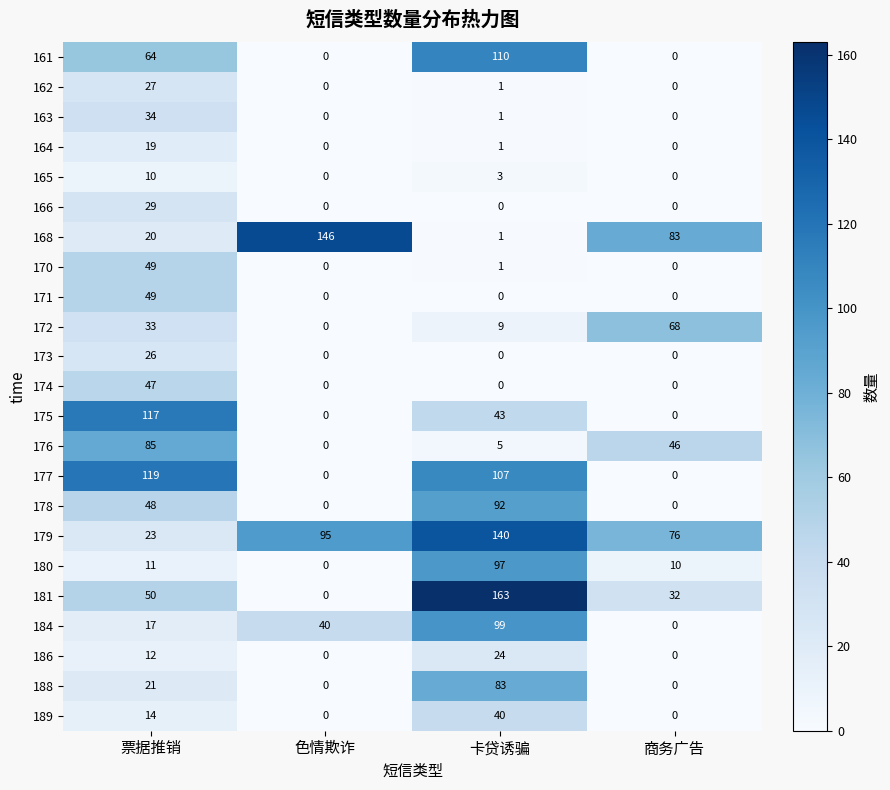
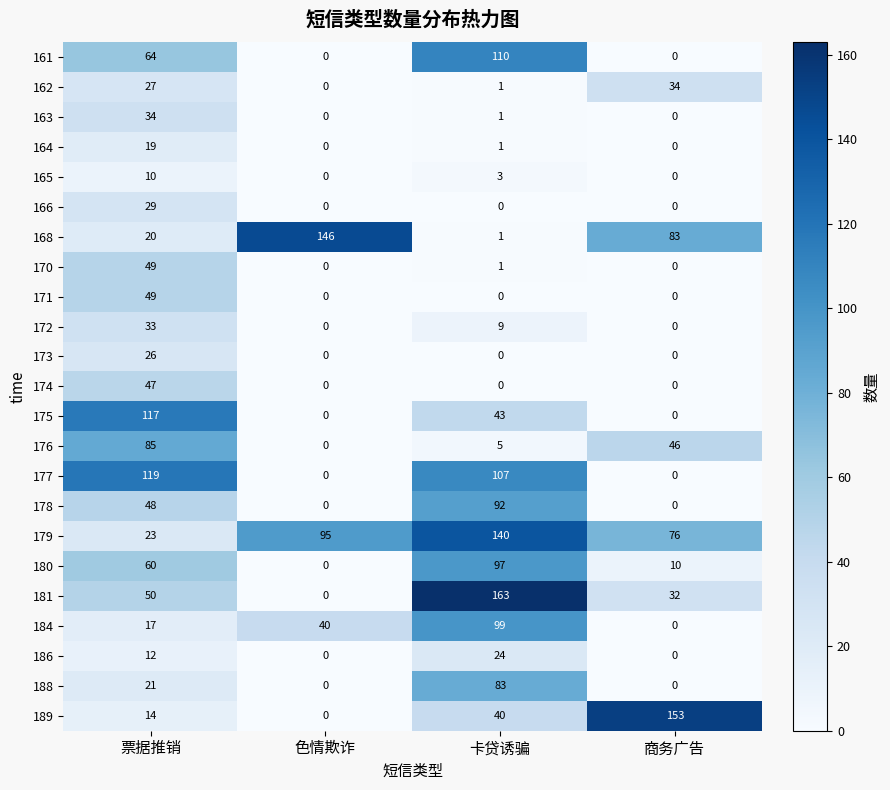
162, 商务广告: 0 -> 34
172, 商务广告: 68 -> 0
180, 票据推销: 11 -> 60
189, 商务广告: 0 -> 153
